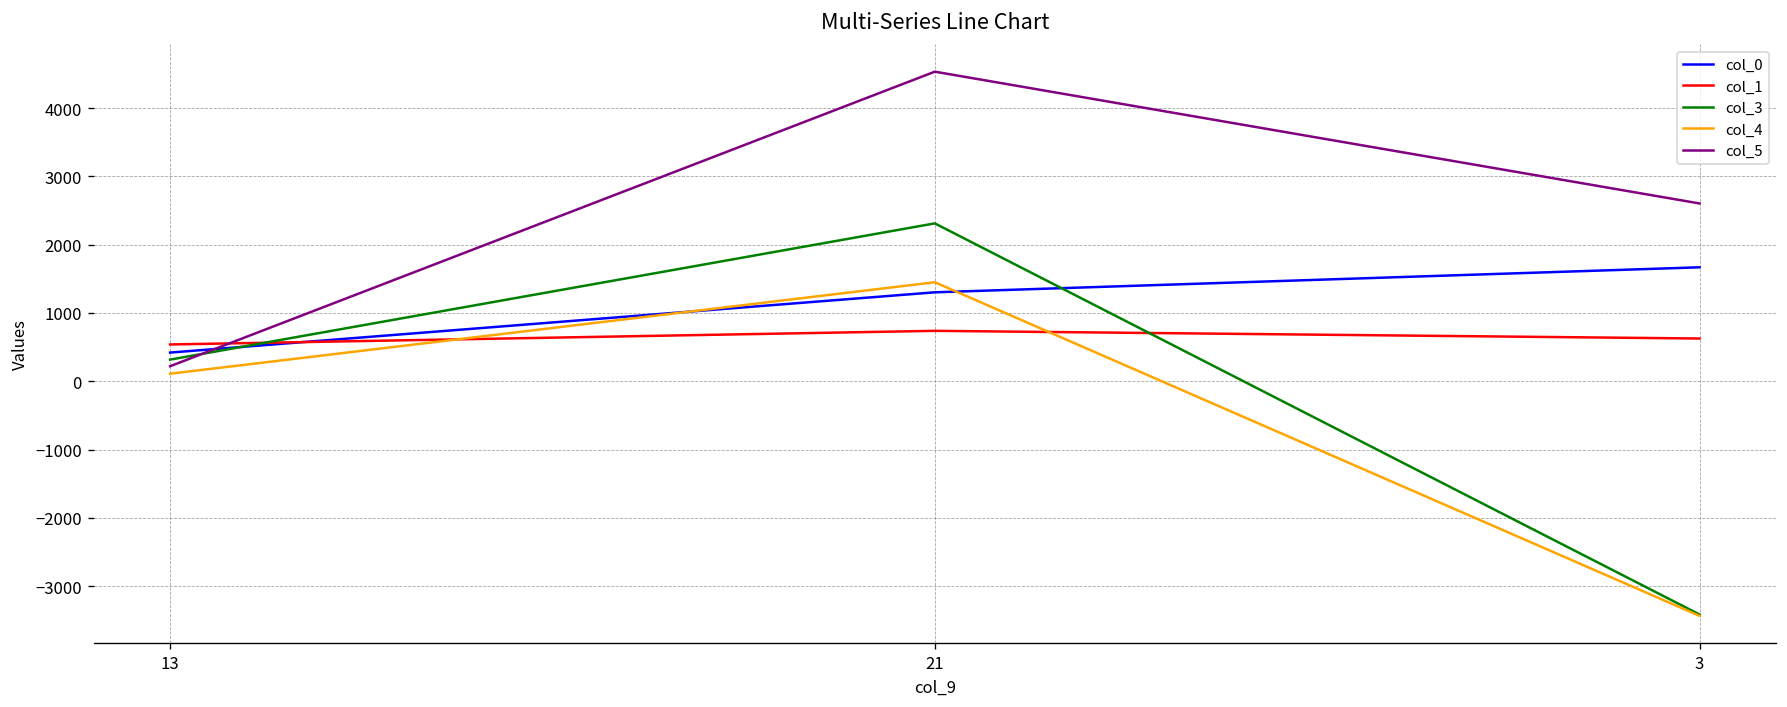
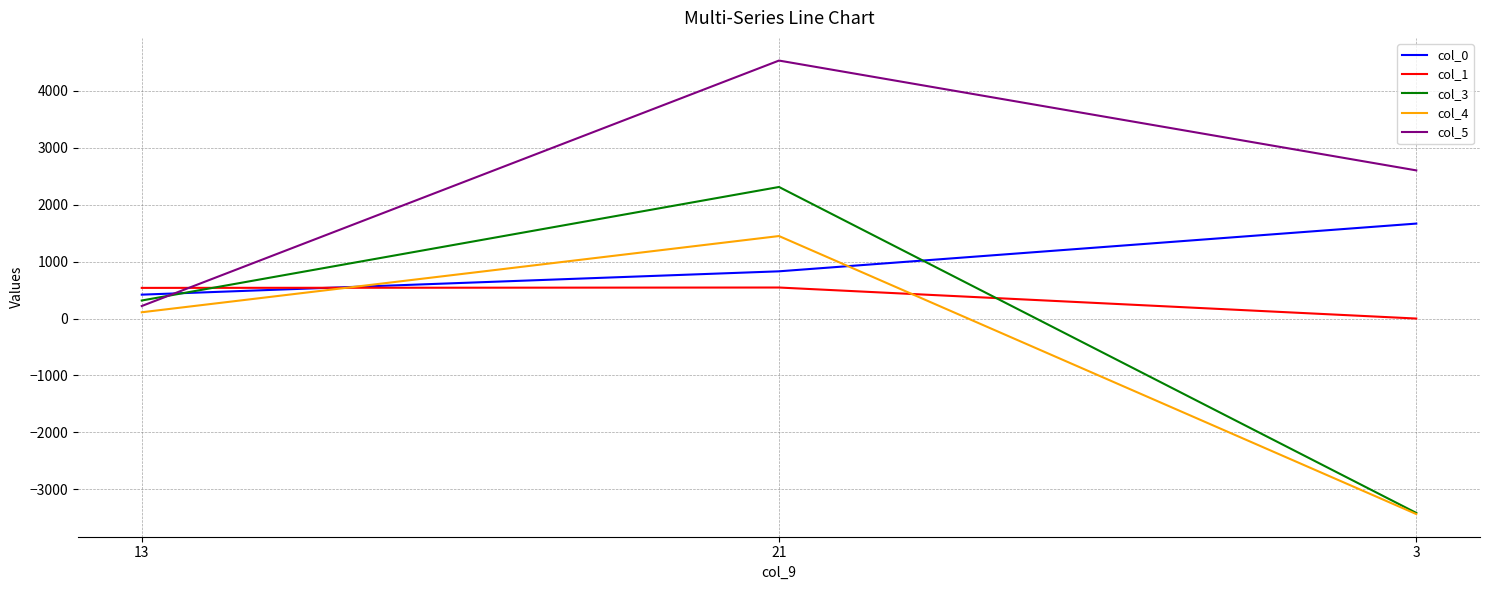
col_0, 21: 1300 -> 800
col_1, 21: 700 -> 500
col_1, 3: 600 -> 0
